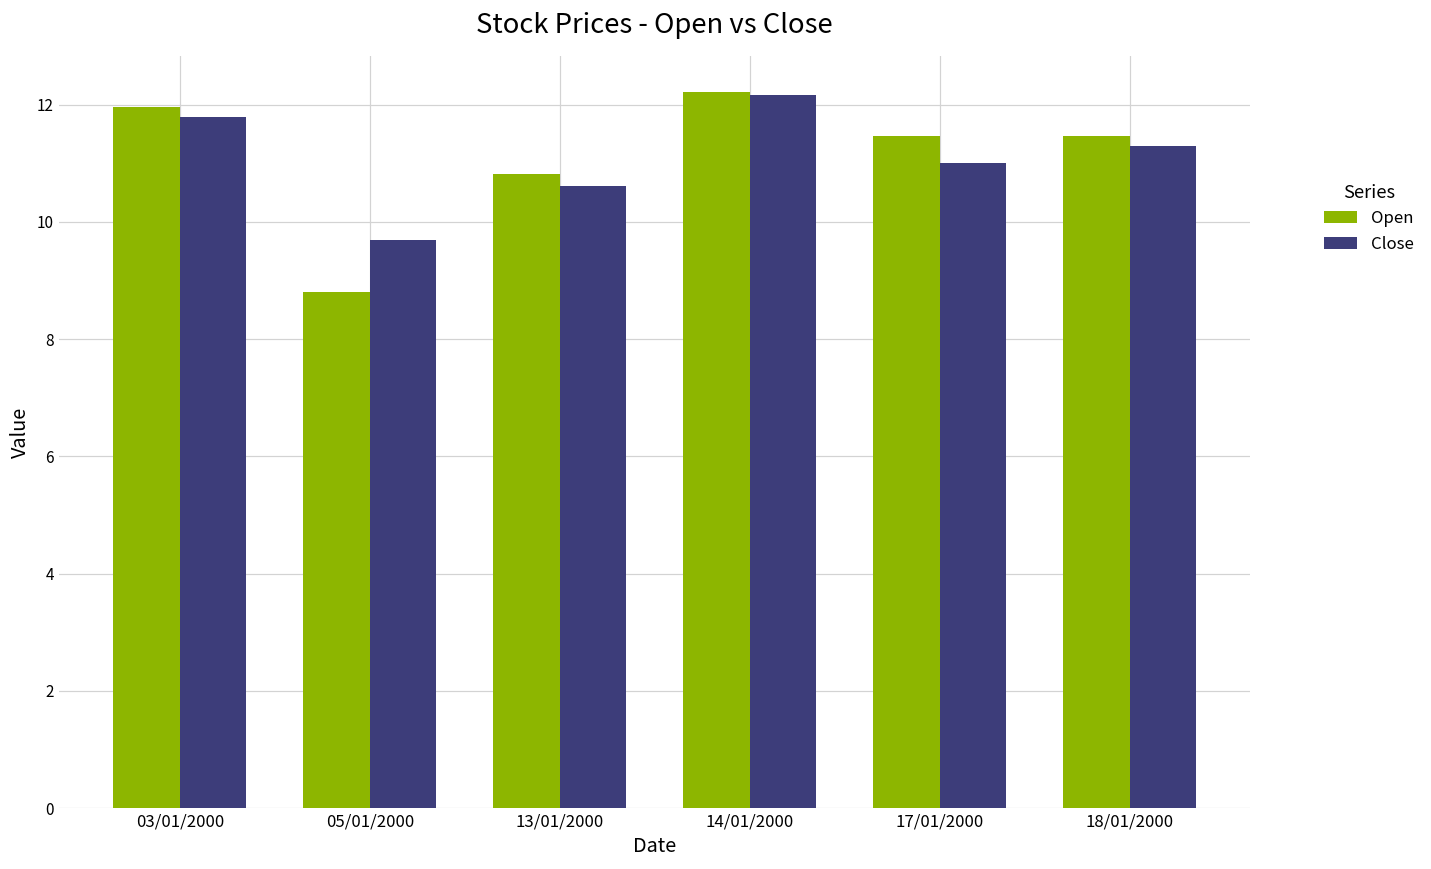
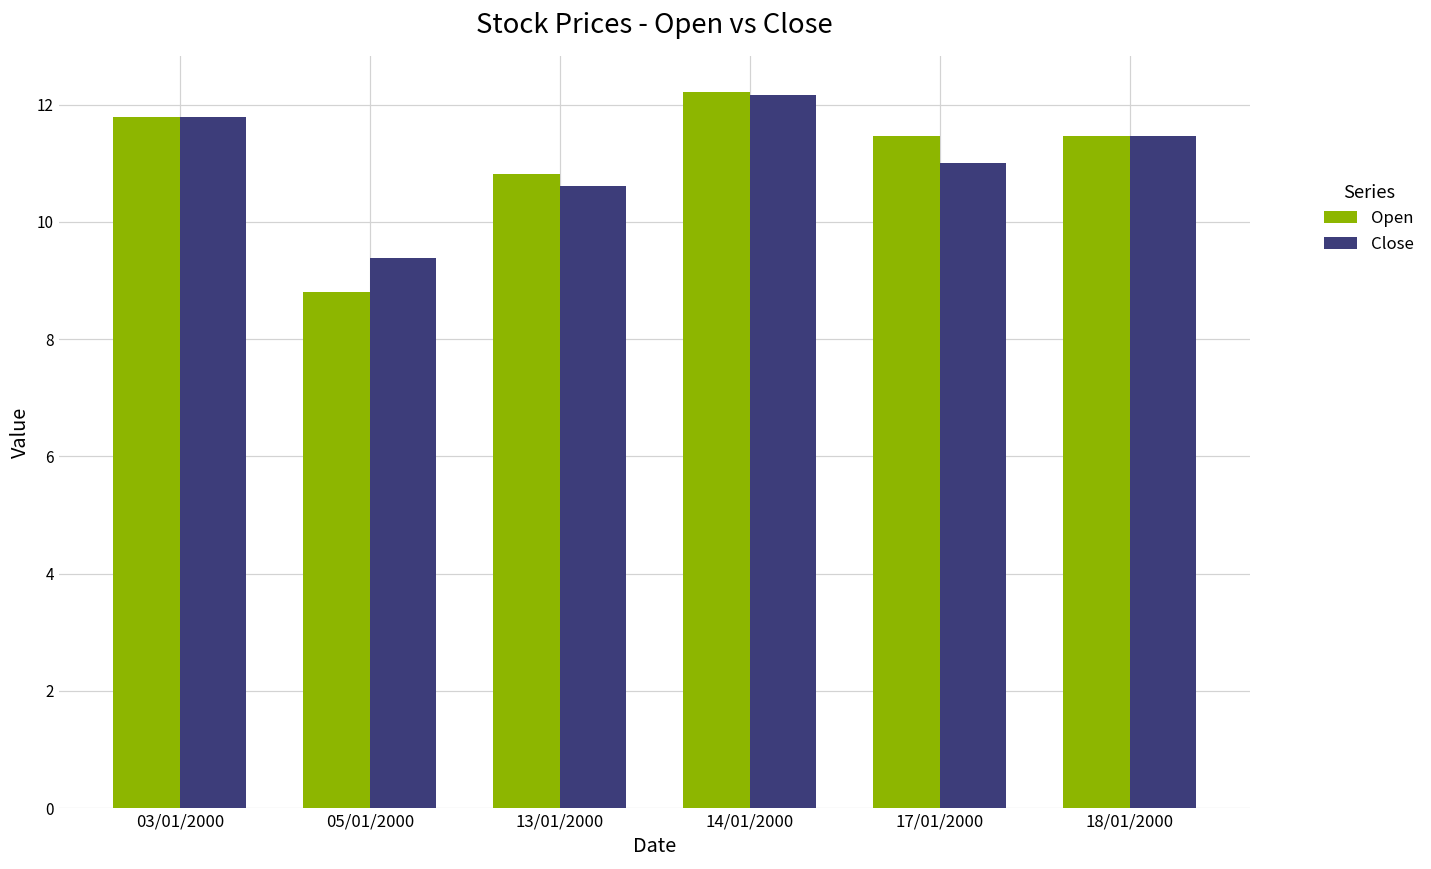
Open, 03/01/2000: 12.0 -> 11.8
Close, 05/01/2000: 9.7 -> 9.4
Close, 18/01/2000: 11.3 -> 11.5
